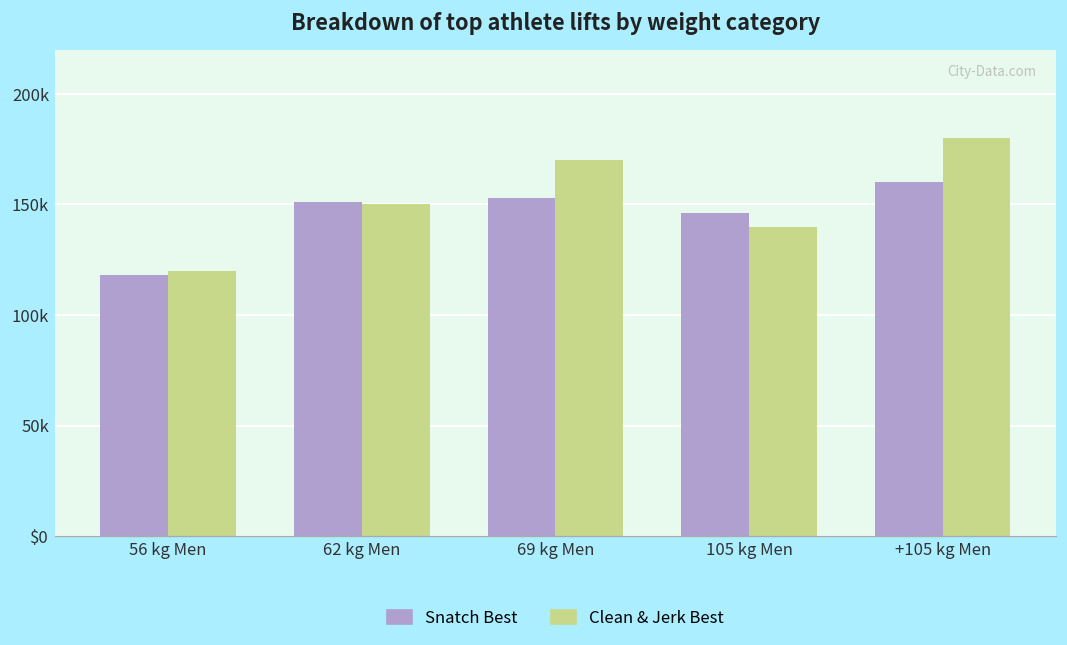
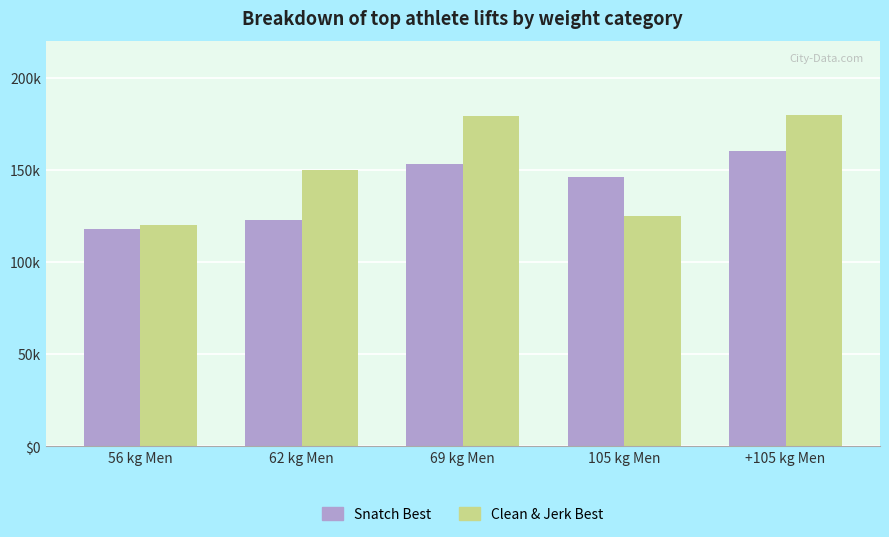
Snatch Best, 62 kg Men: 151000 -> 123000
Clean & Jerk Best, 69 kg Men: 170000 -> 179000
Clean & Jerk Best, 105 kg Men: 140000 -> 125000
